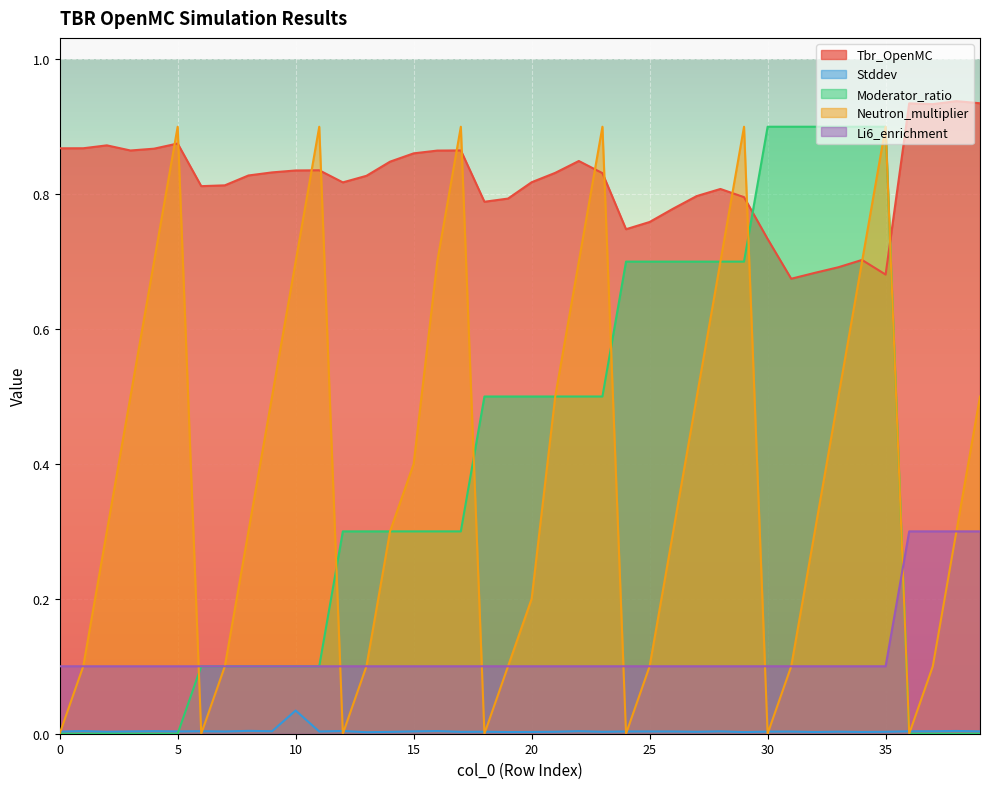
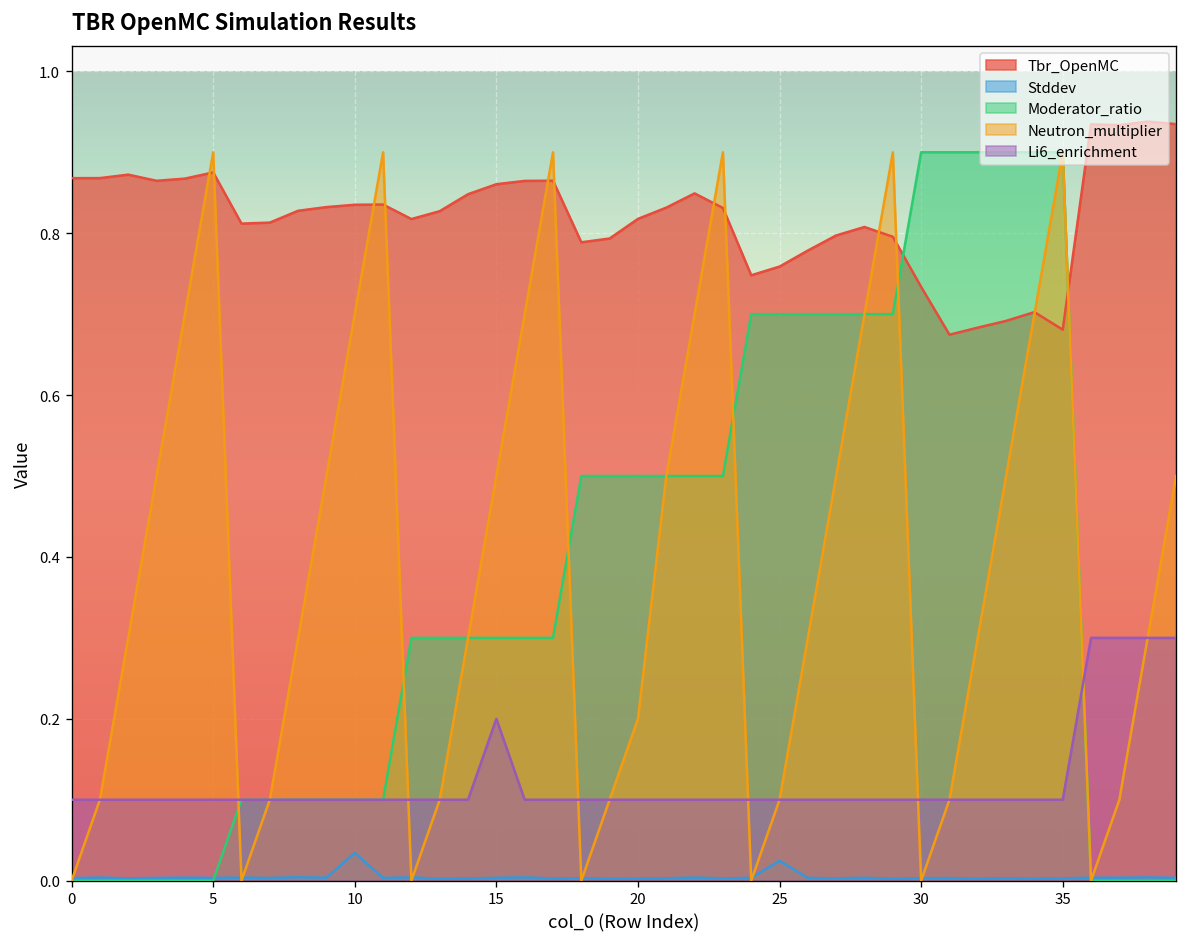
Neutron_multiplier, 15: 0.4 -> 0.5
Li6_enrichment, 15: 0.1 -> 0.2
Stddev, 25: 0.00 -> 0.02
